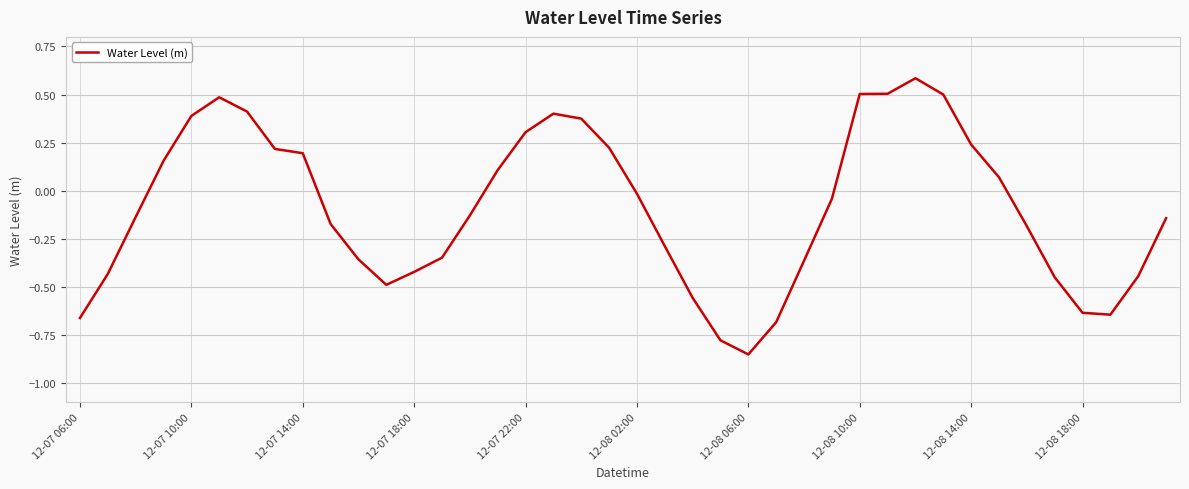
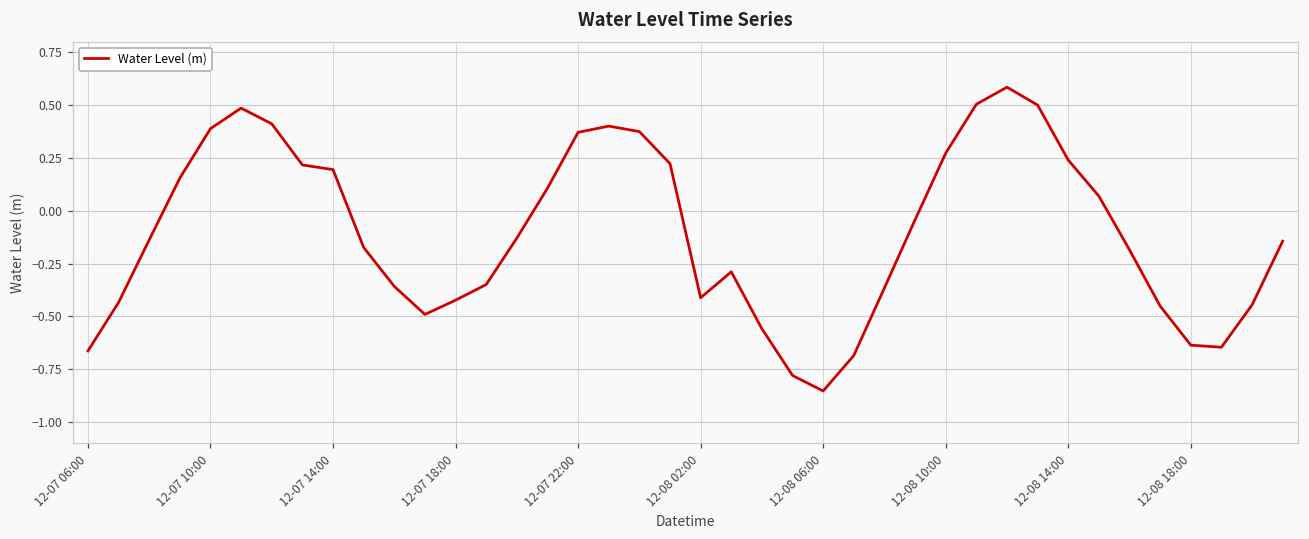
12-07 22:00: 0.30 -> 0.37
12-08 02:00: -0.02 -> -0.41
12-08 10:00: 0.50 -> 0.27
